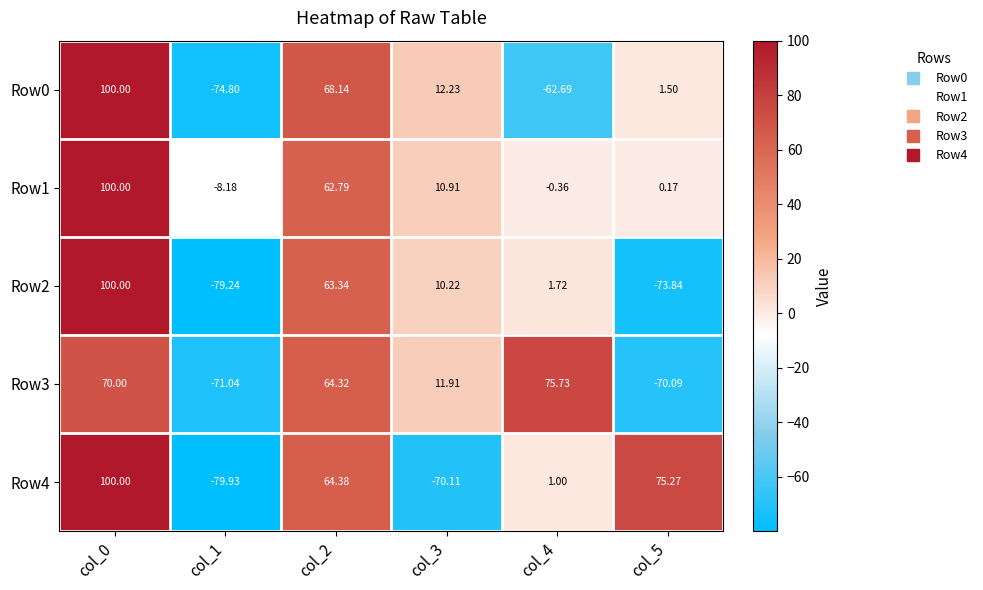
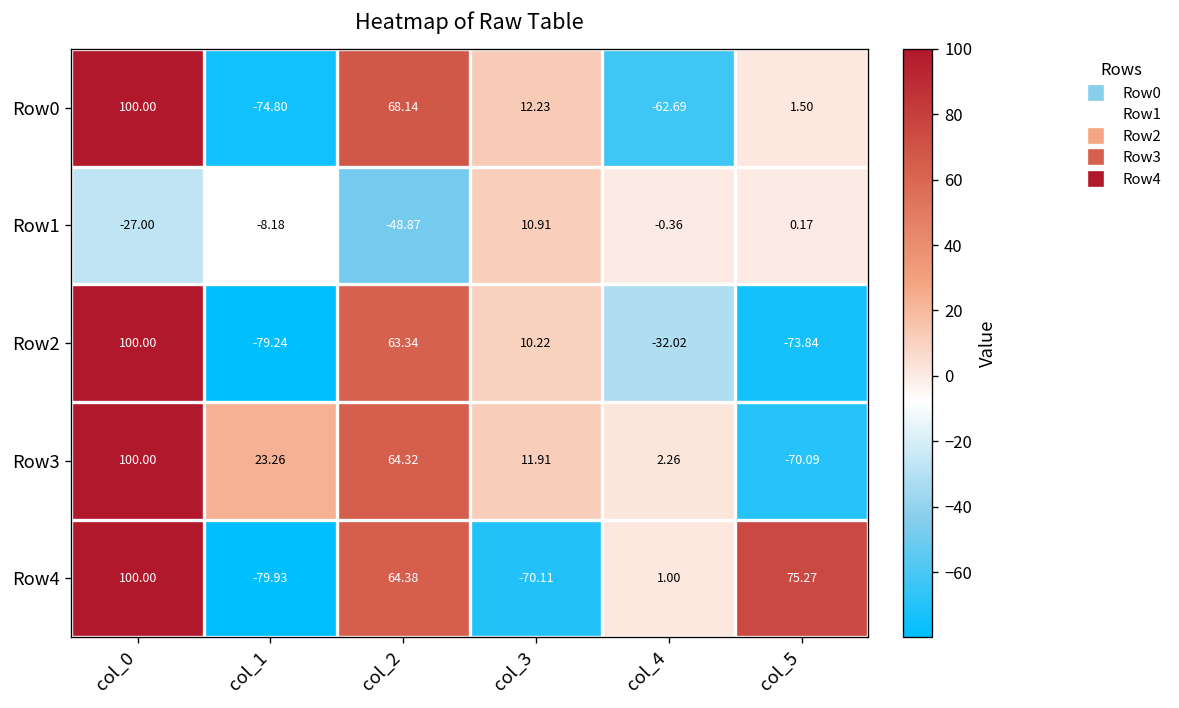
Row1, col_0: 100.00 -> -27.00
Row1, col_2: 62.79 -> -48.87
Row2, col_4: 1.72 -> -32.02
Row3, col_0: 70.00 -> 100.00
Row3, col_1: -71.04 -> 23.26
Row3, col_4: 75.73 -> 2.26
